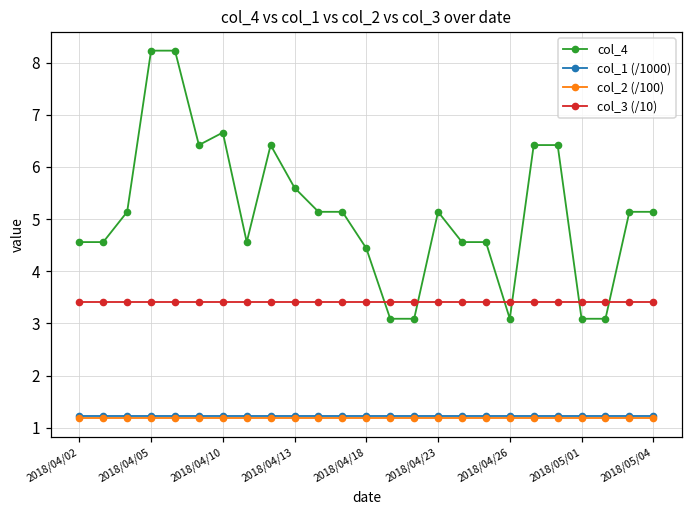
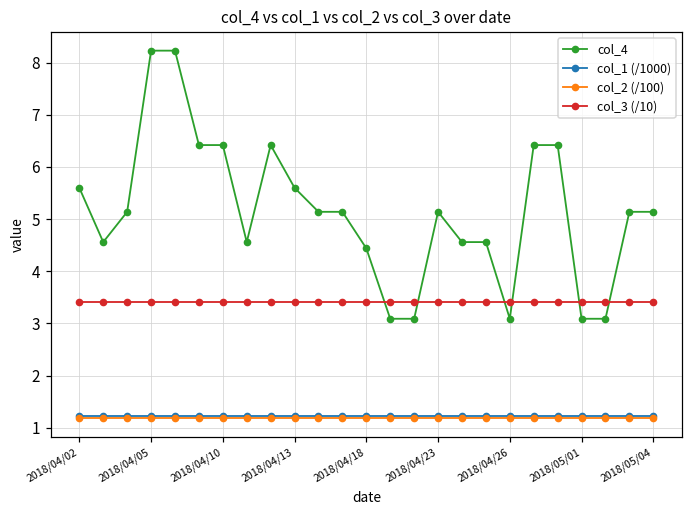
col_4, 2018/04/02: 4.6 -> 5.6
col_4, 2018/04/10: 6.7 -> 6.4
